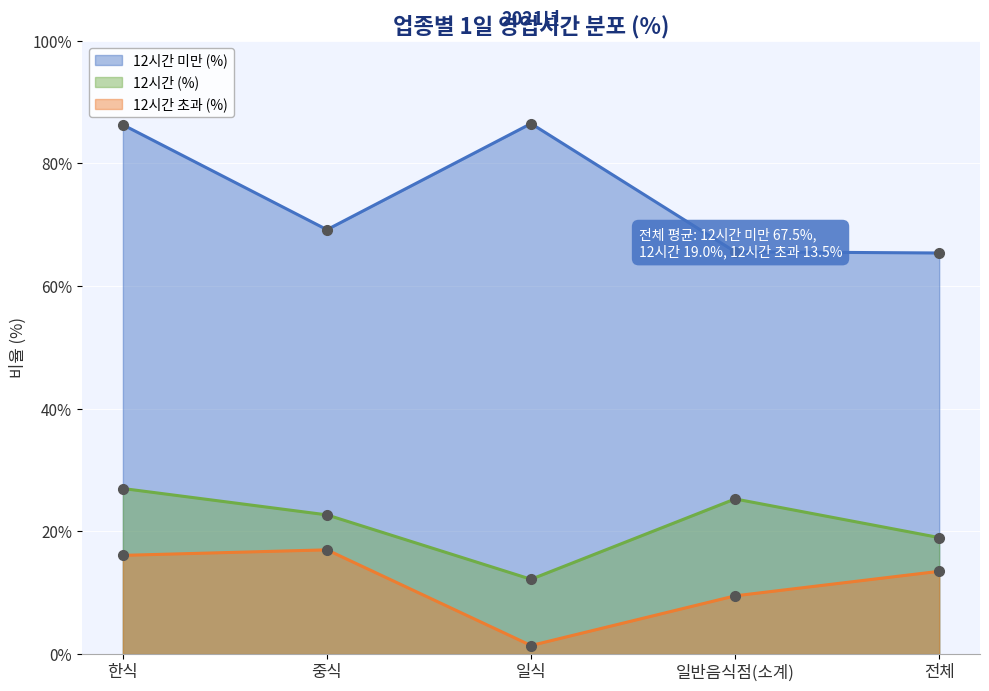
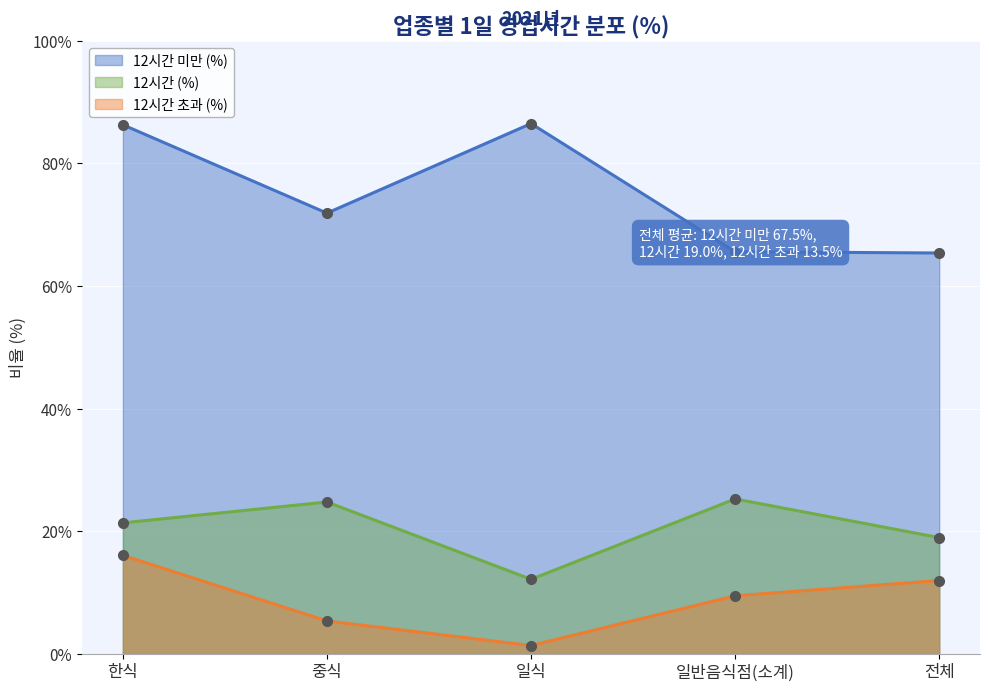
12시간 (%), 한식: 27% -> 21%
12시간 미만 (%), 중식: 69% -> 72%
12시간 (%), 중식: 23% -> 25%
12시간 초과 (%), 중식: 17% -> 5%
12시간 초과 (%), 전체: 14% -> 12%
